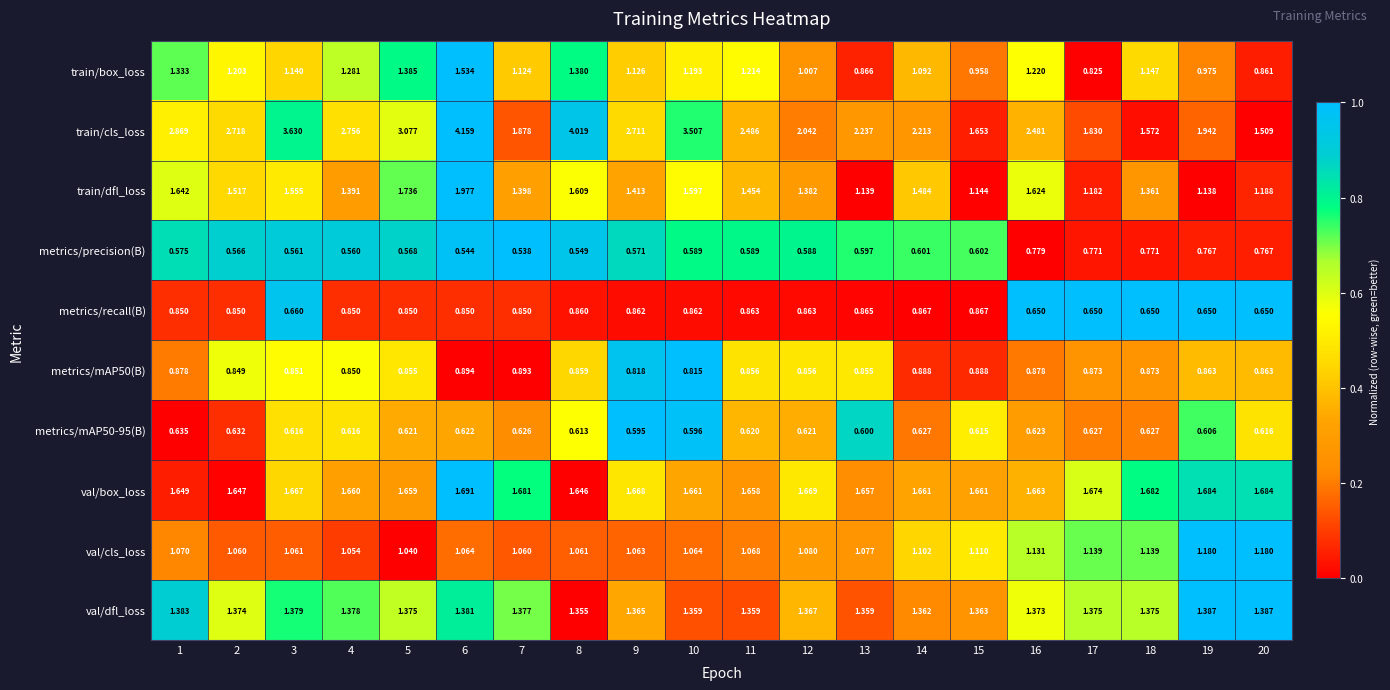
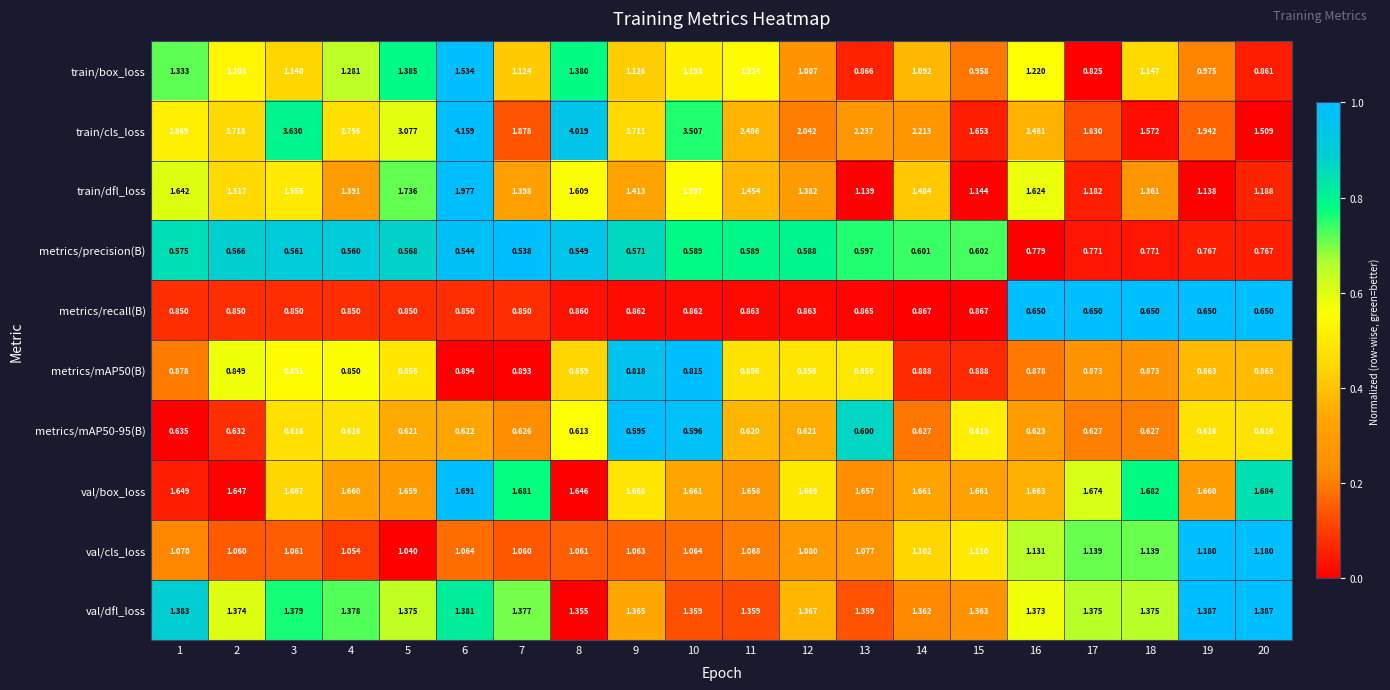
metrics/recall(B), 3: 0.660 -> 0.850
metrics/mAP50-95(B), 19: 0.606 -> 0.616
val/box_loss, 19: 1.684 -> 1.660
